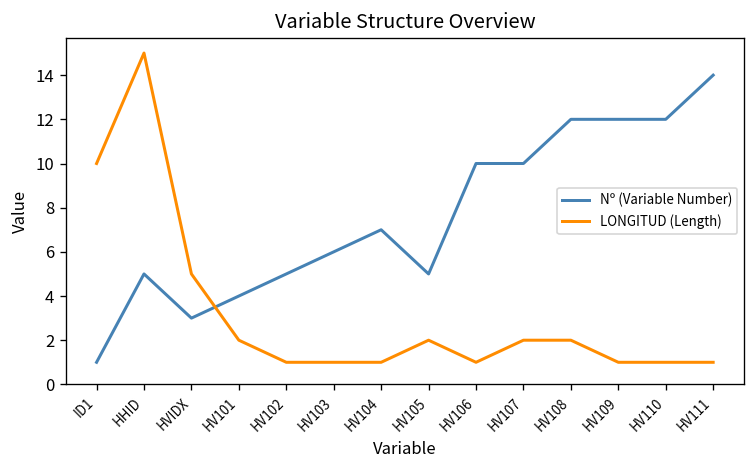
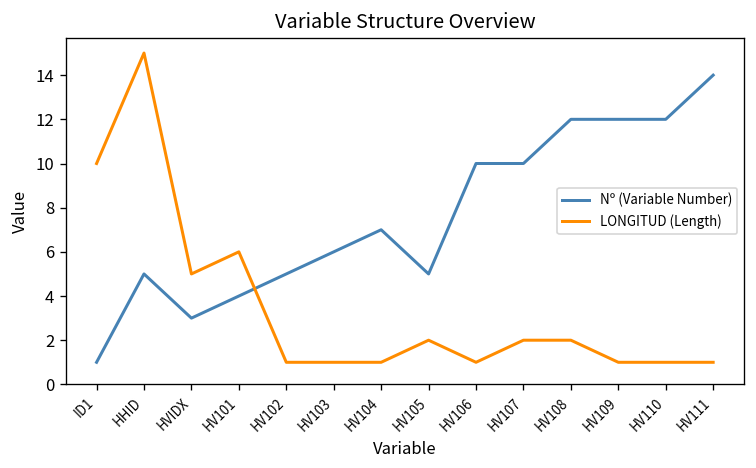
LONGITUD (Length), HV101: 2 -> 6
